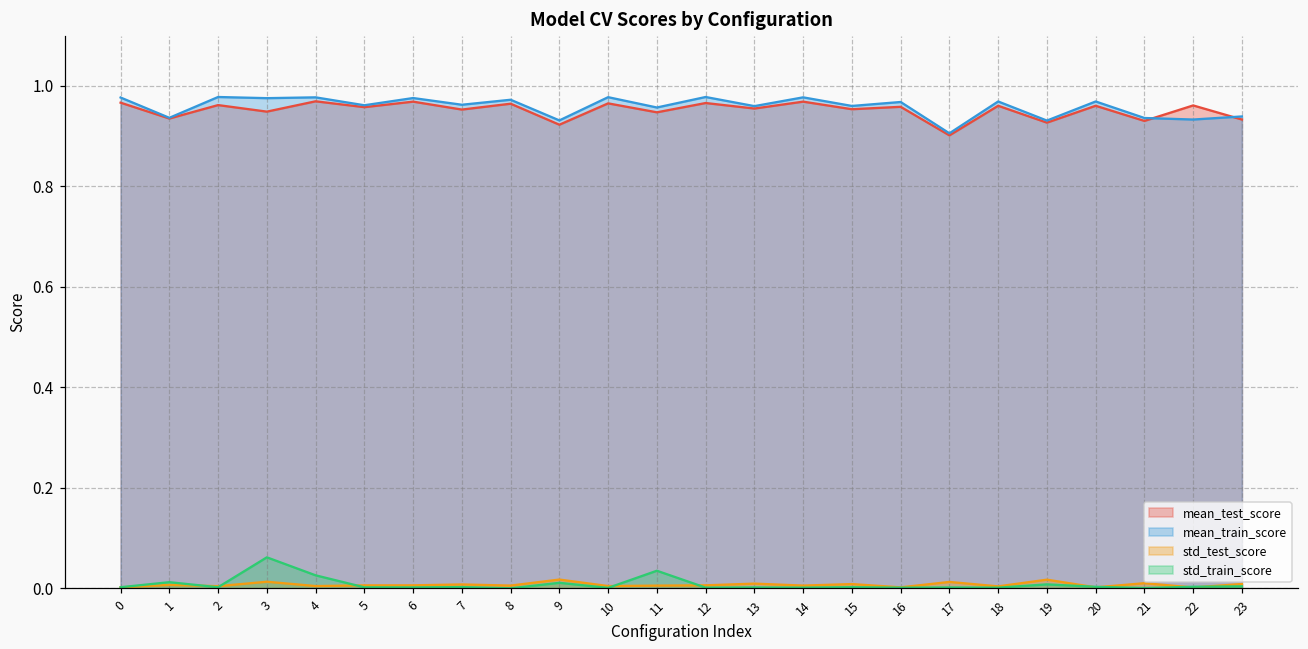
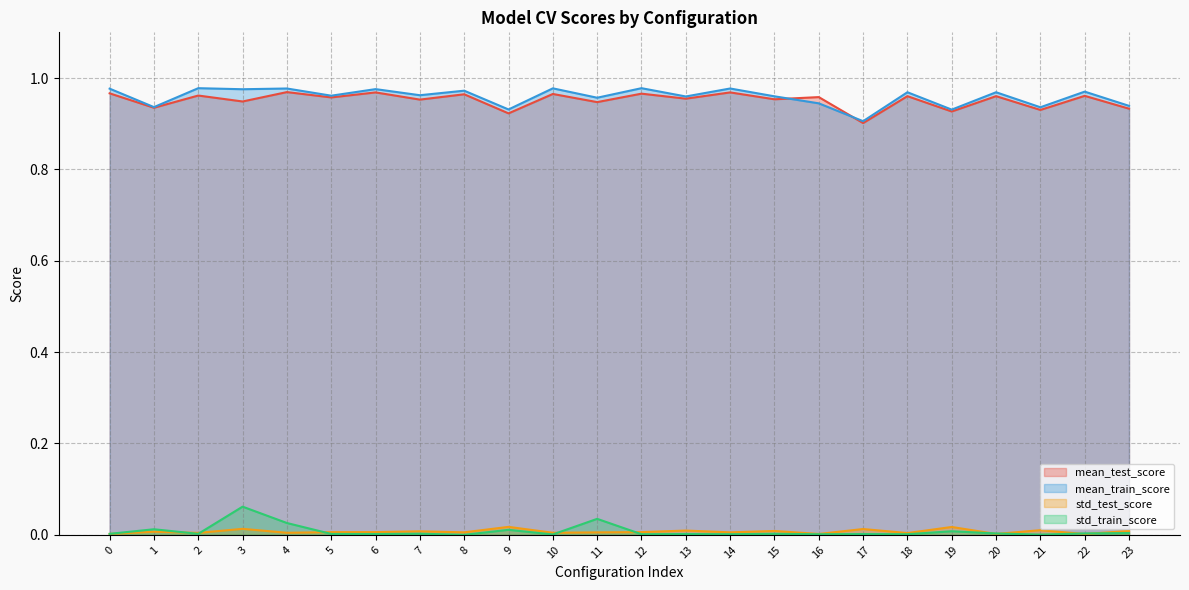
mean_train_score, 16: 0.97 -> 0.94
mean_train_score, 22: 0.93 -> 0.97
